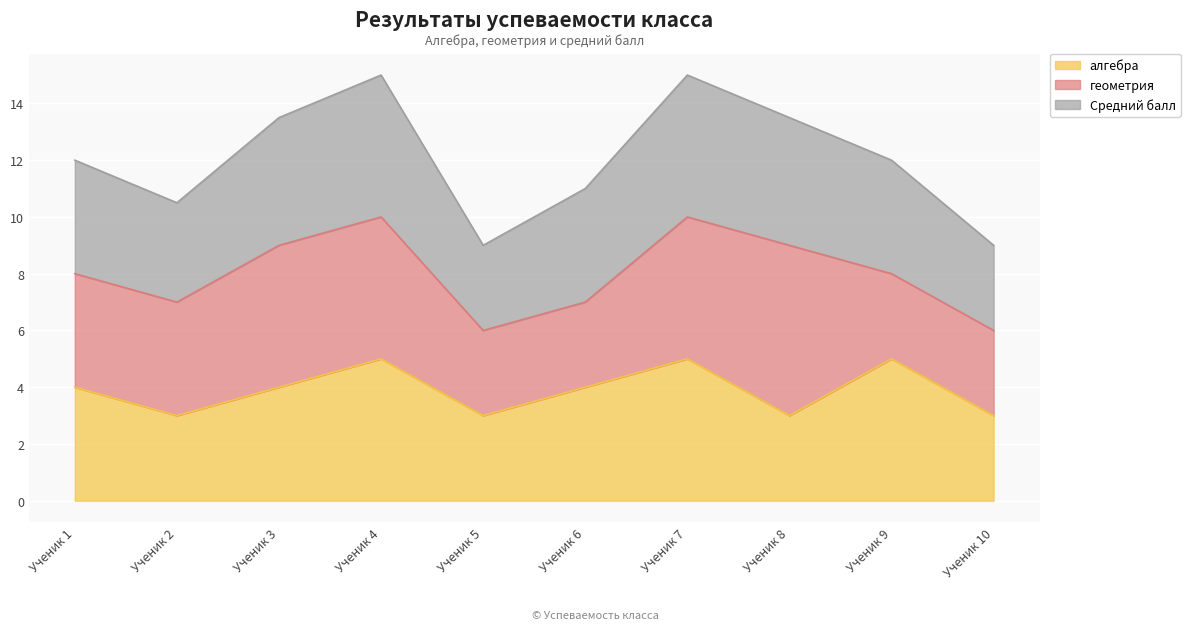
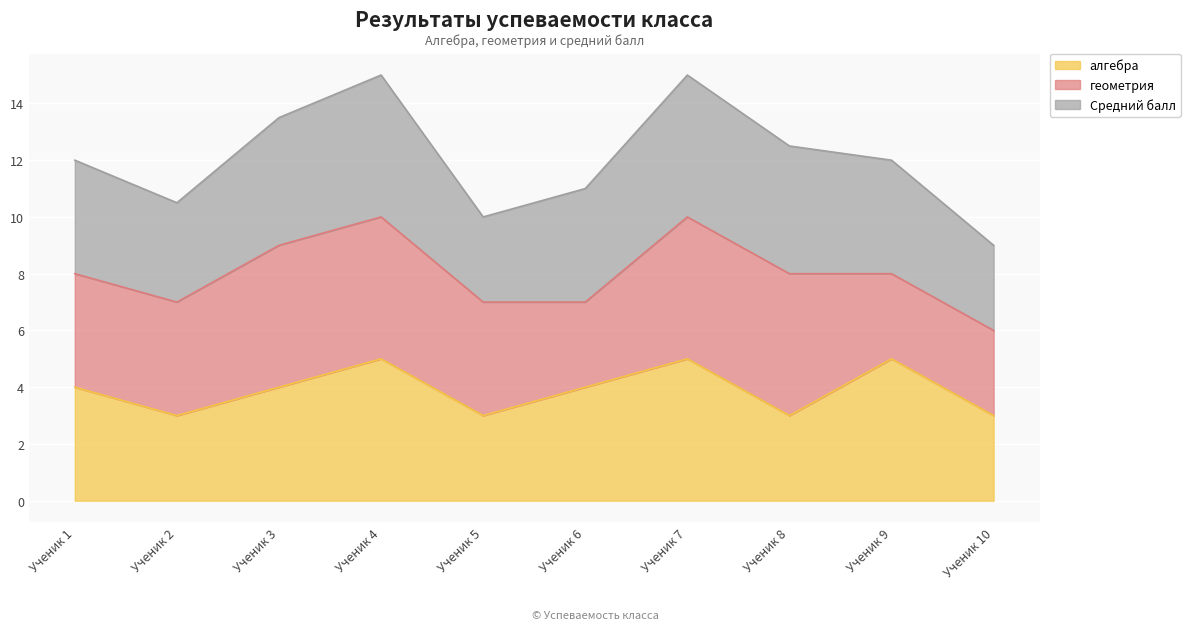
геометрия, Ученик 5: 3 -> 4
геометрия, Ученик 8: 6 -> 5
